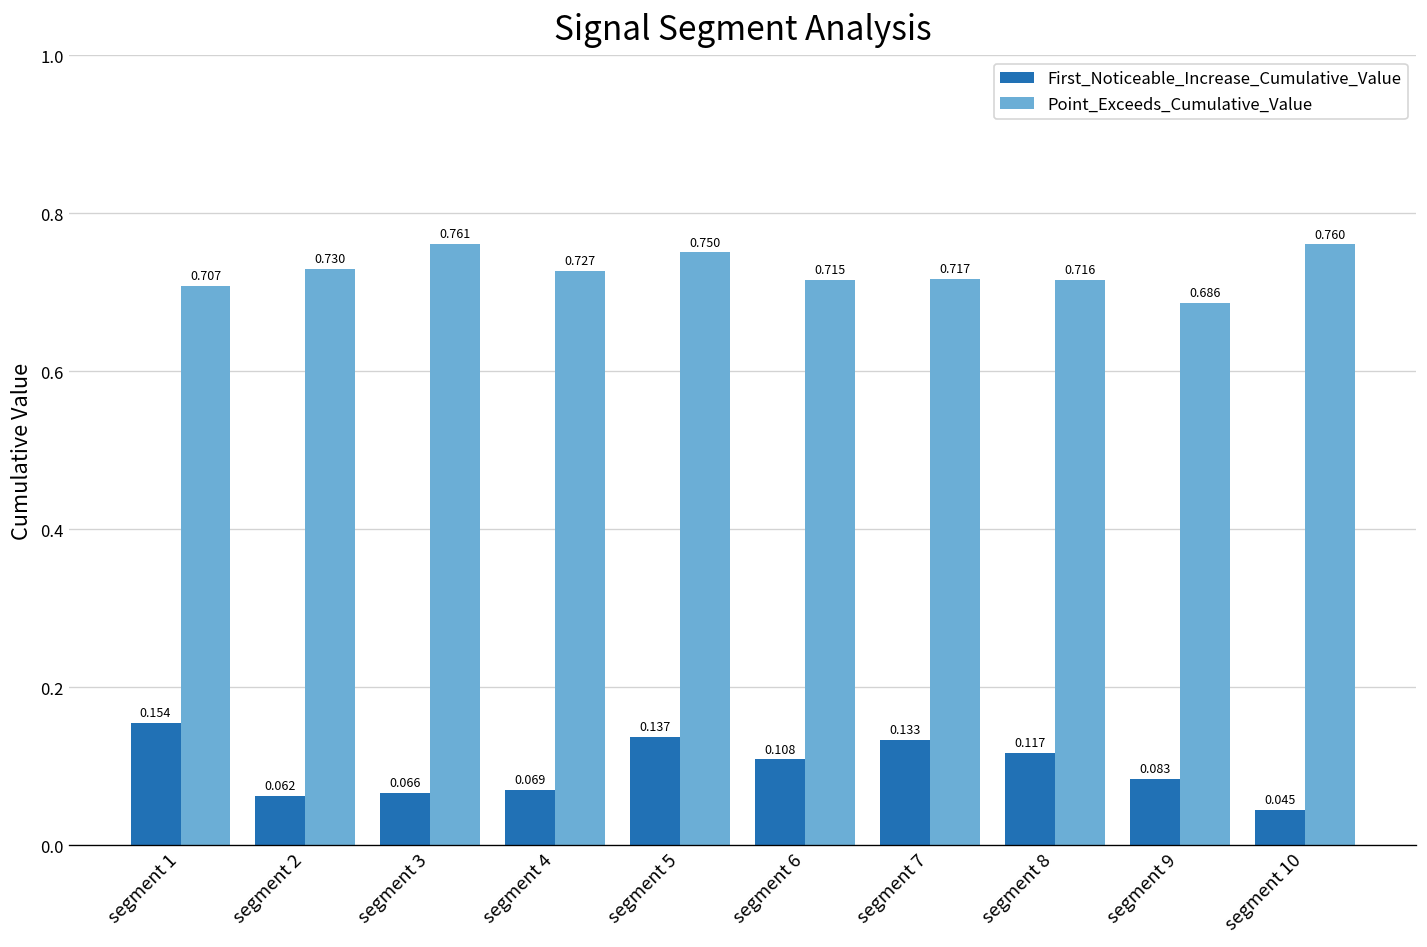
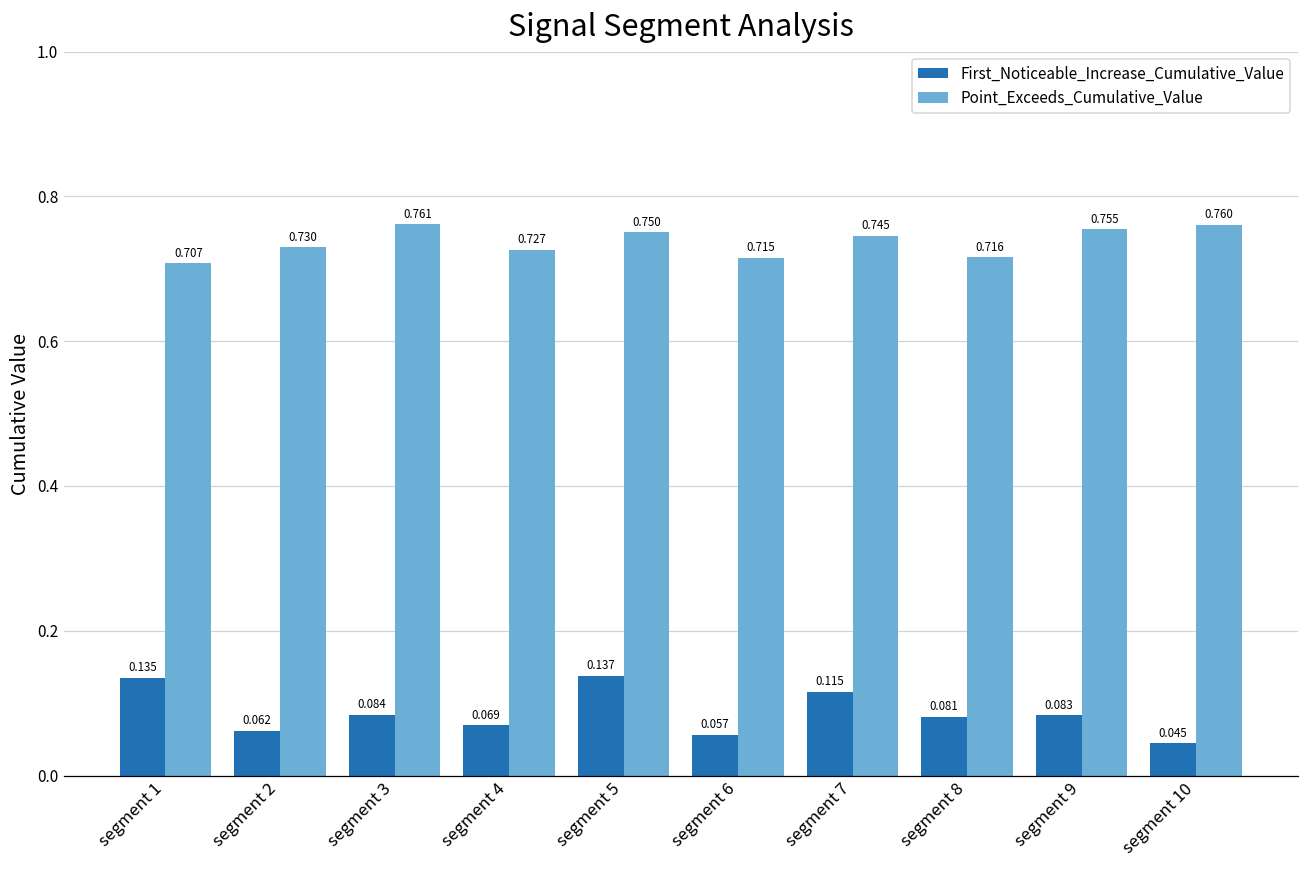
First_Noticeable_Increase_Cumulative_Value, segment 1: 0.154 -> 0.135
First_Noticeable_Increase_Cumulative_Value, segment 3: 0.066 -> 0.084
First_Noticeable_Increase_Cumulative_Value, segment 6: 0.108 -> 0.057
First_Noticeable_Increase_Cumulative_Value, segment 7: 0.133 -> 0.115
Point_Exceeds_Cumulative_Value, segment 7: 0.717 -> 0.745
First_Noticeable_Increase_Cumulative_Value, segment 8: 0.117 -> 0.081
Point_Exceeds_Cumulative_Value, segment 9: 0.686 -> 0.755
